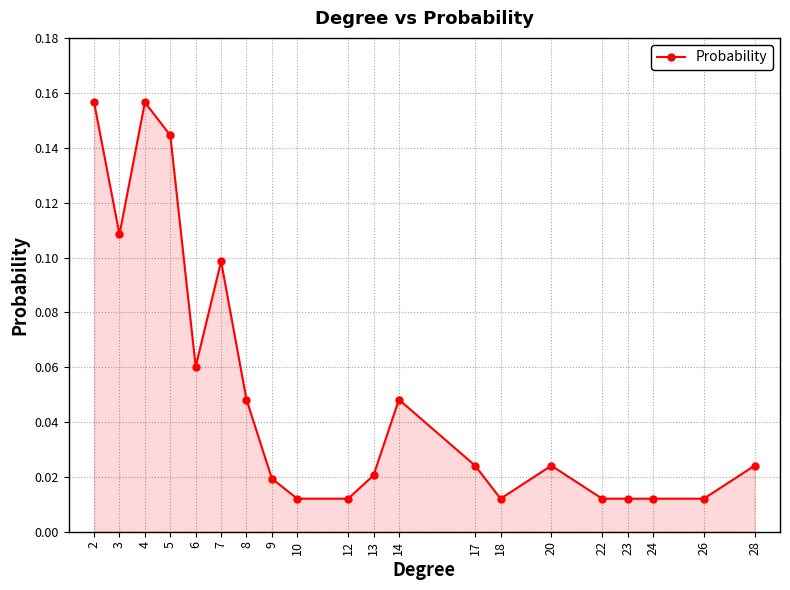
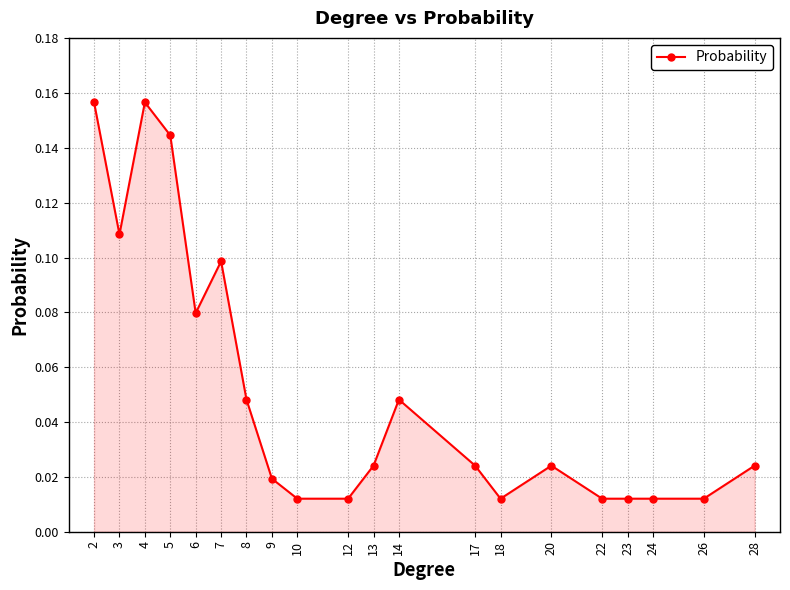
6: 0.060 -> 0.080
13: 0.021 -> 0.024
